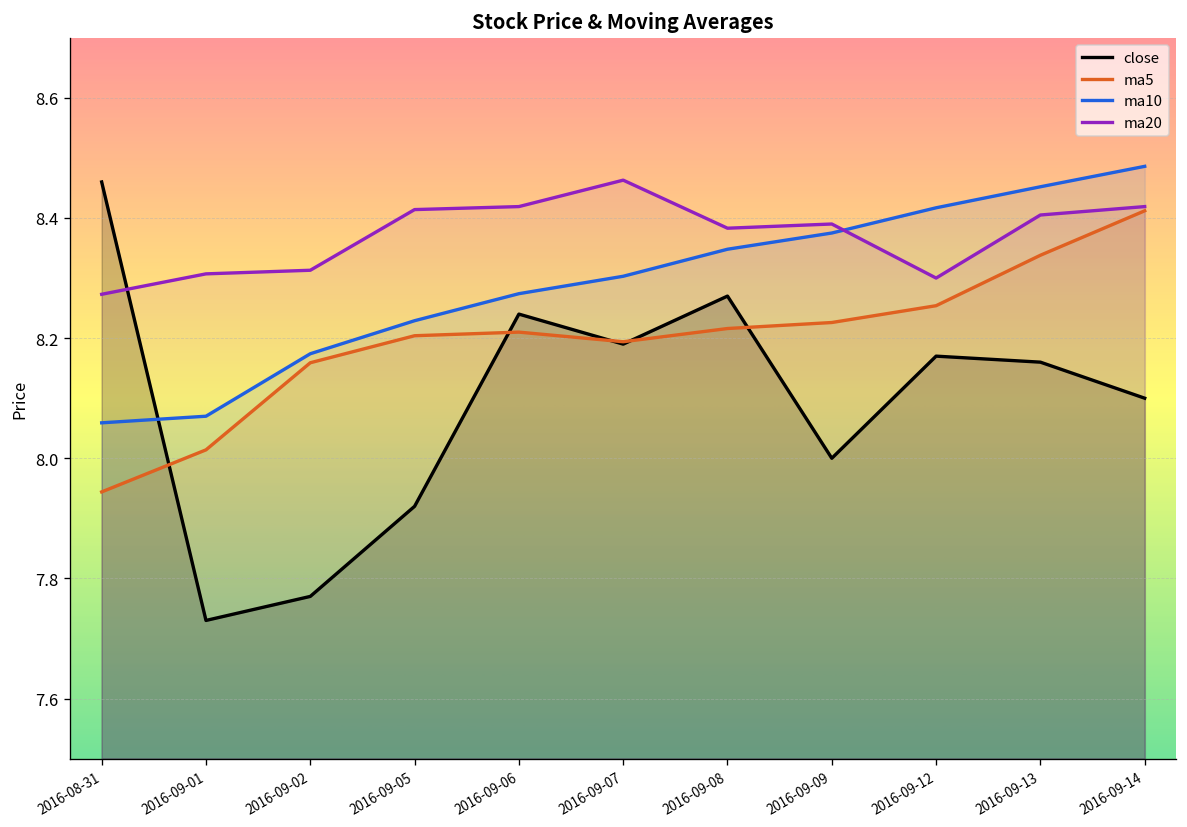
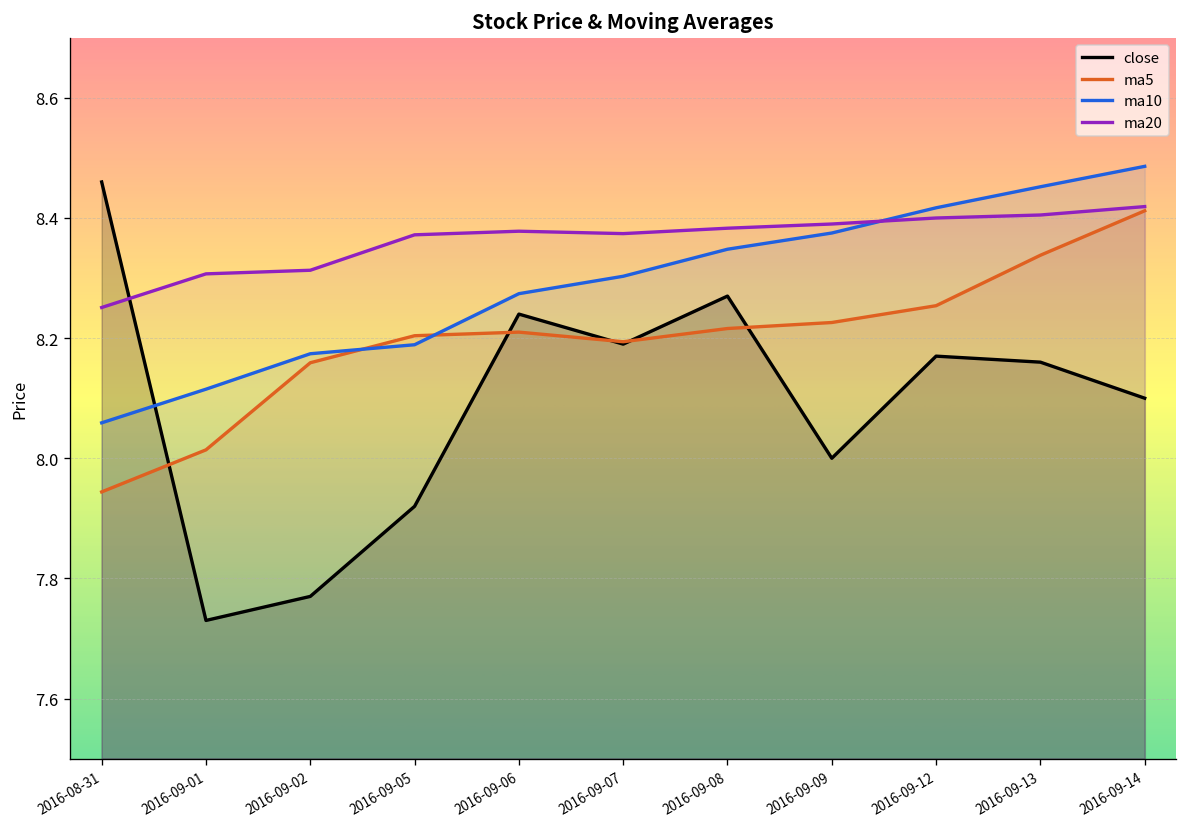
ma20, 2016-08-31: 8.27 -> 8.25
ma10, 2016-09-01: 8.07 -> 8.12
ma10, 2016-09-05: 8.23 -> 8.19
ma20, 2016-09-05: 8.41 -> 8.37
ma20, 2016-09-06: 8.42 -> 8.38
ma20, 2016-09-07: 8.46 -> 8.37
ma20, 2016-09-12: 8.3 -> 8.4
